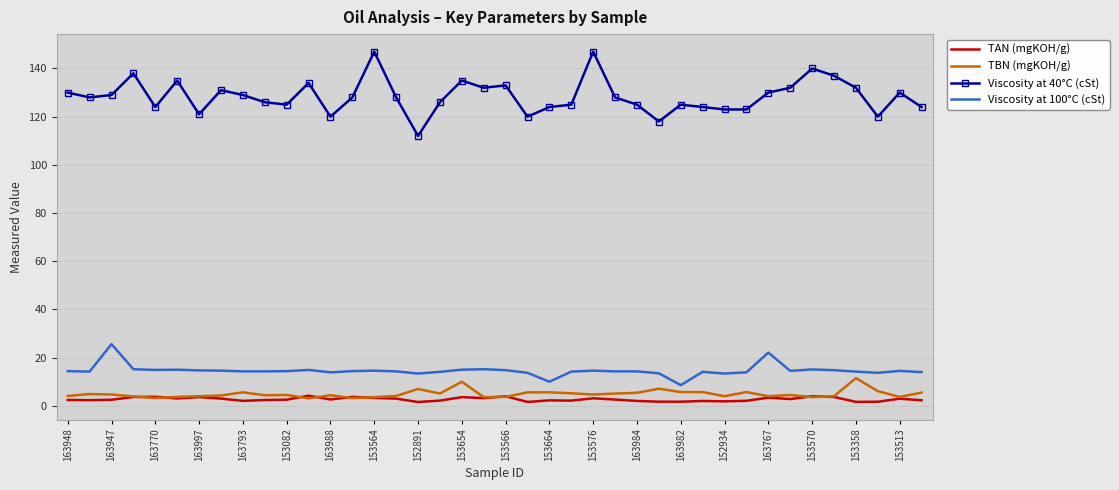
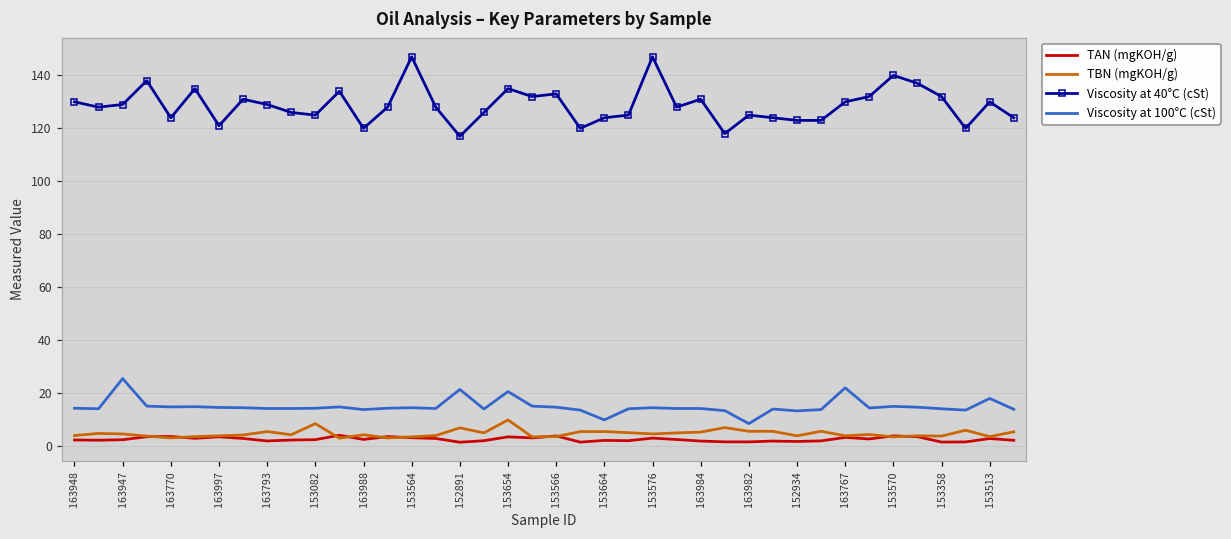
TBN (mgKOH/g), 153082: 5 -> 9
Viscosity at 40°C (cSt), 152891: 112 -> 117
Viscosity at 100°C (cSt), 152891: 13 -> 22
Viscosity at 100°C (cSt), 153654: 15 -> 21
Viscosity at 40°C (cSt), 163984: 125 -> 131
TBN (mgKOH/g), 153358: 12 -> 4
Viscosity at 100°C (cSt), 153513: 15 -> 18
